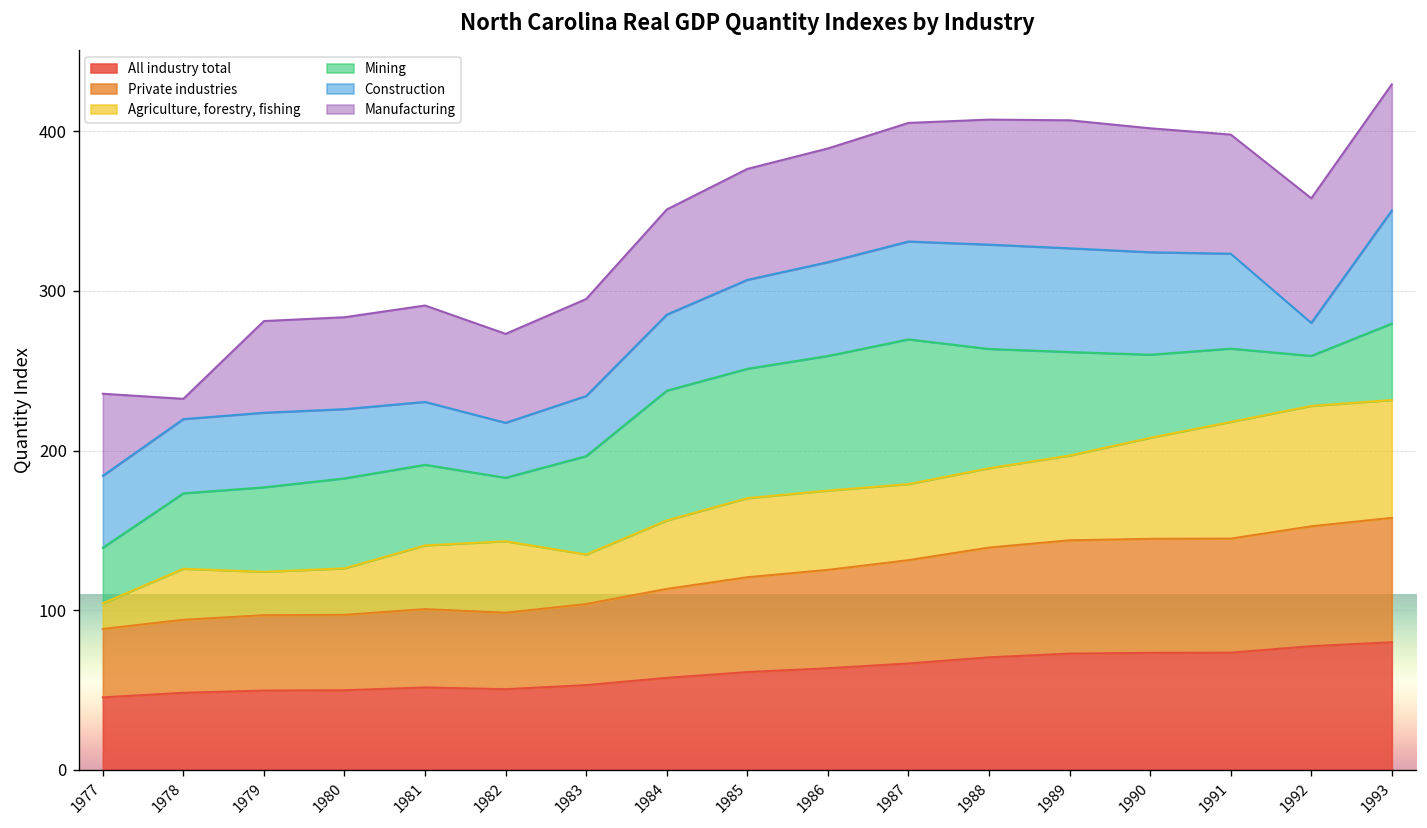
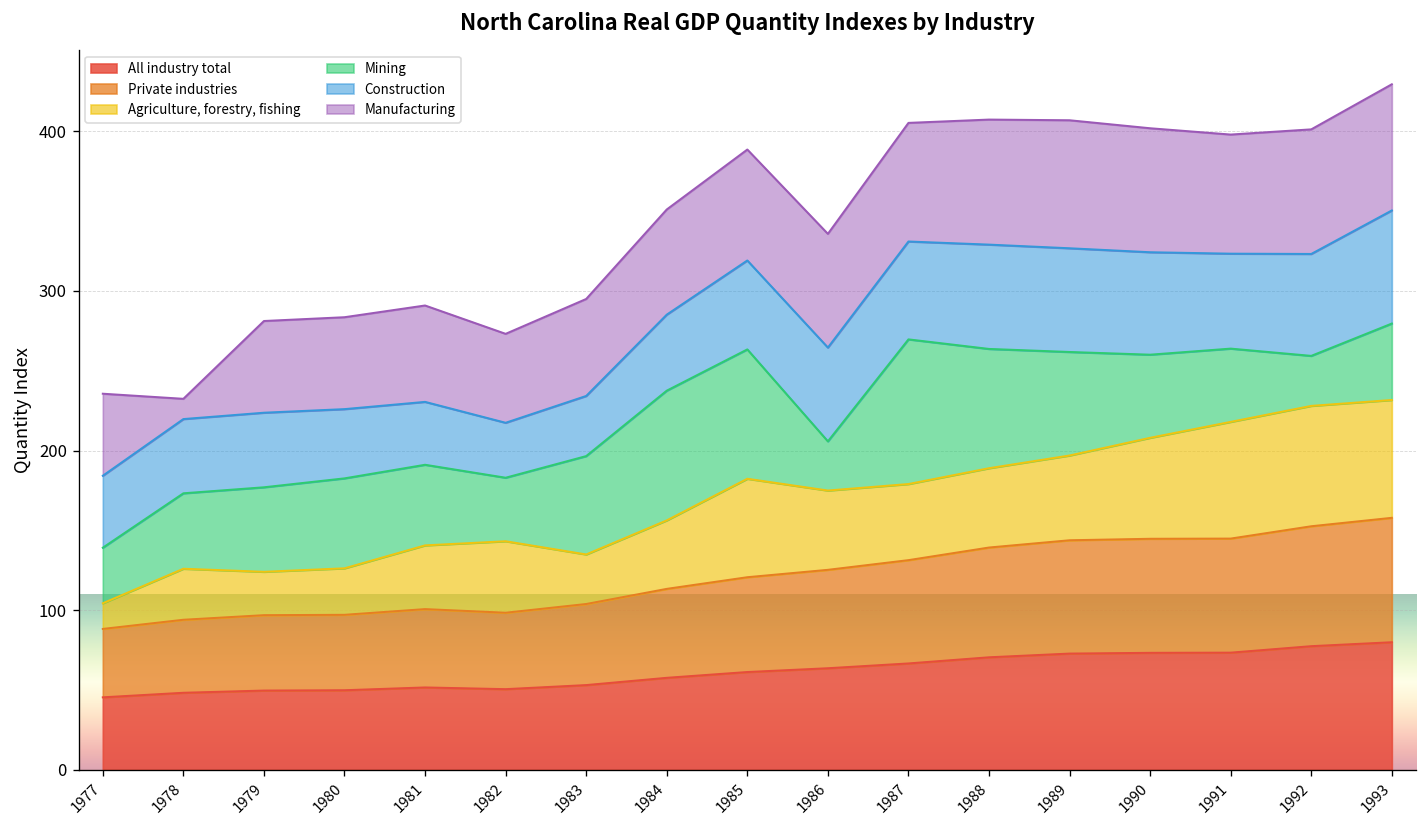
Agriculture, forestry, fishing, 1985: 50 -> 62
Mining, 1986: 84 -> 31
Construction, 1992: 21 -> 64
